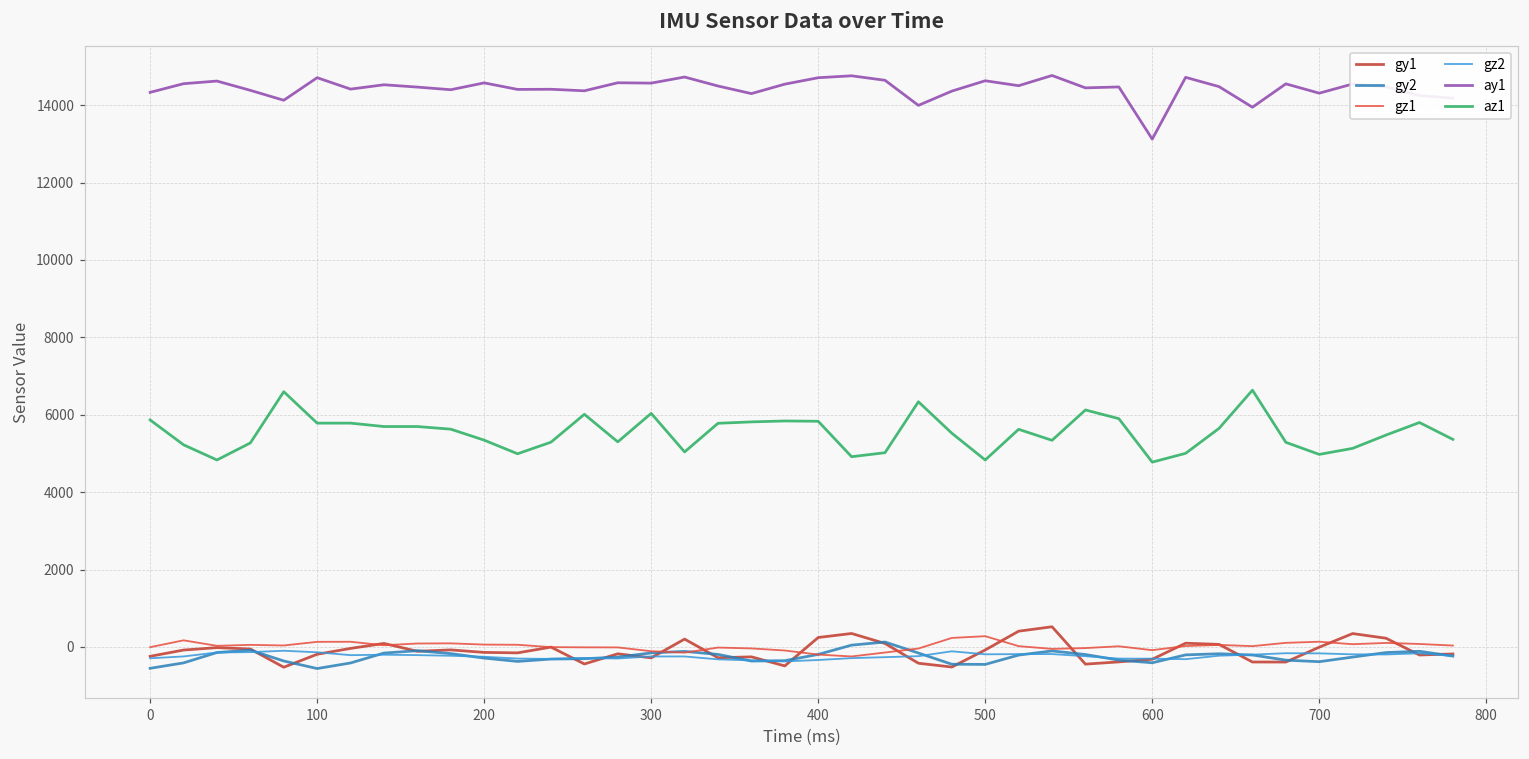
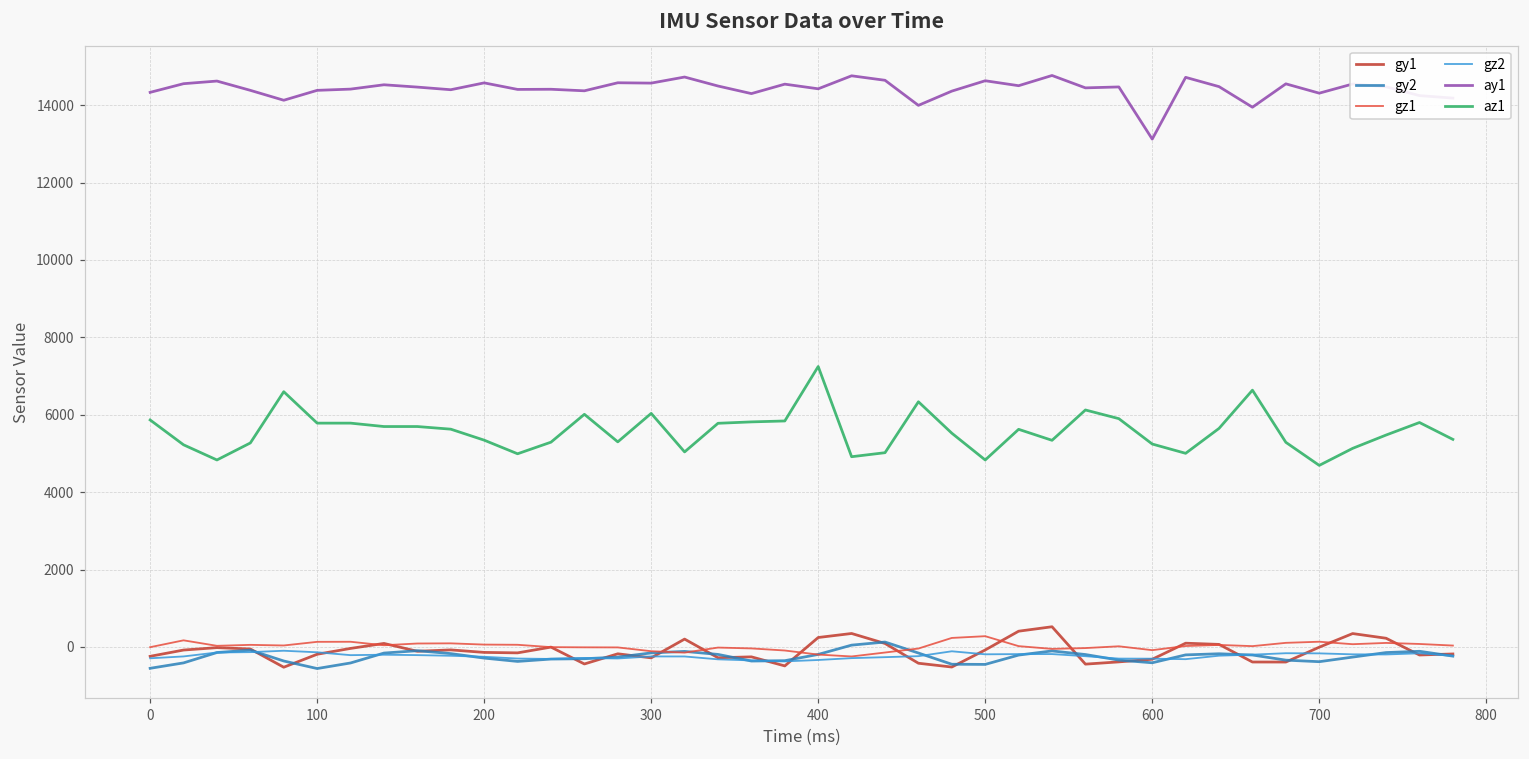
ay1, 100: 14700 -> 14400
ay1, 400: 14700 -> 14400
az1, 400: 5800 -> 7200
az1, 600: 4800 -> 5200
az1, 700: 5000 -> 4700
